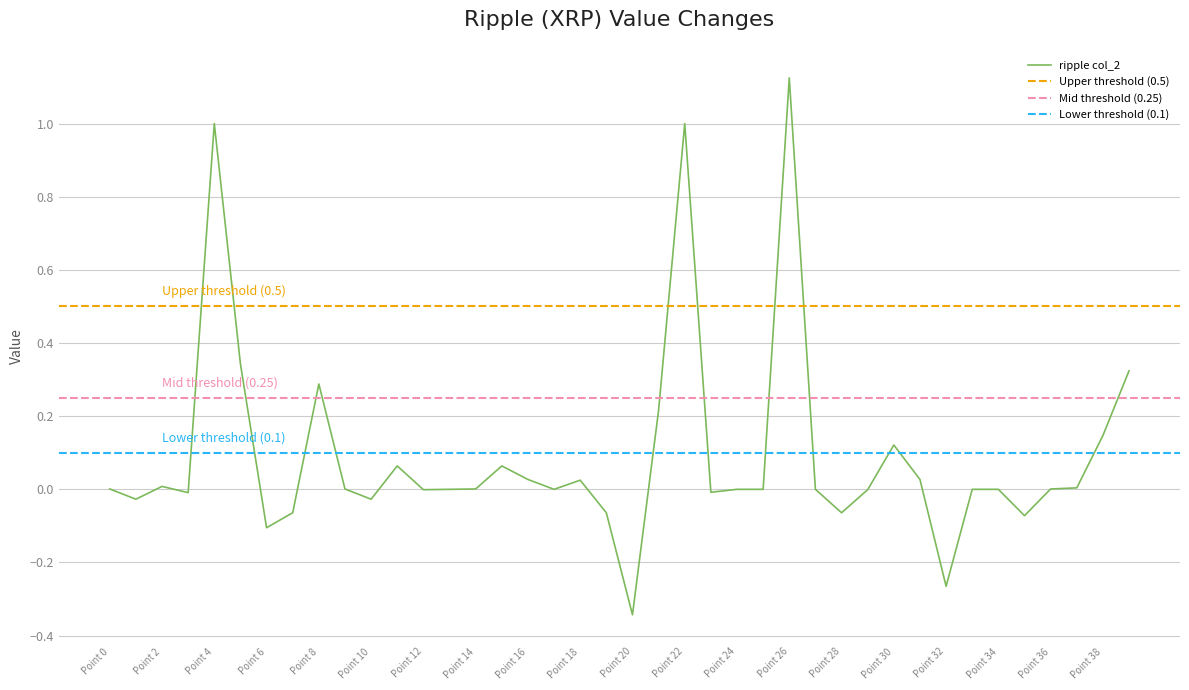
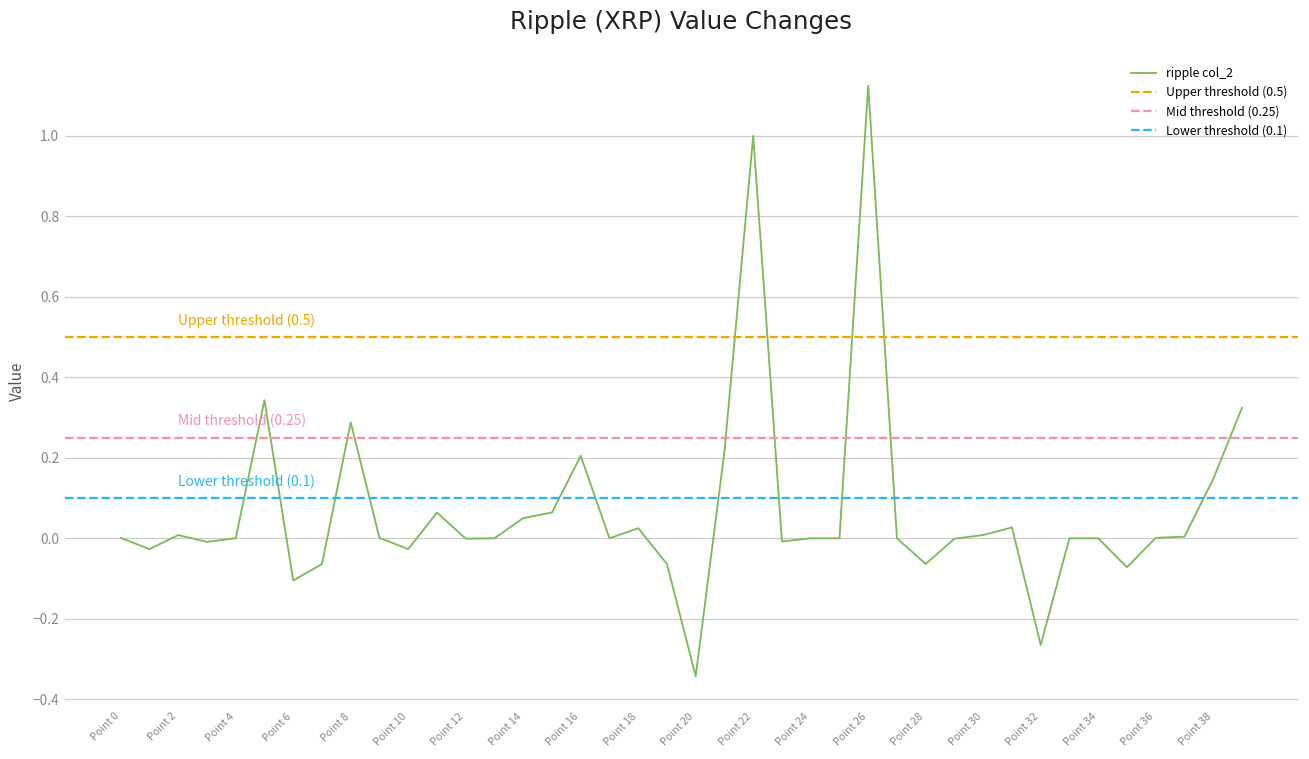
Point 4: 1 -> 0
Point 14: 0.00 -> 0.05
Point 16: 0.03 -> 0.21
Point 30: 0.12 -> 0.01
